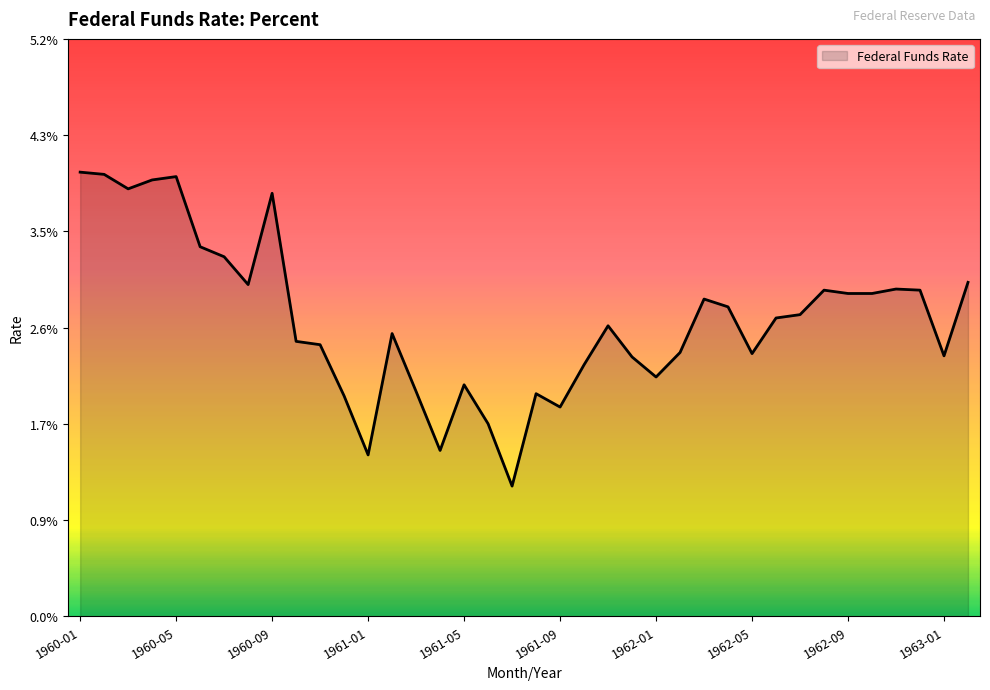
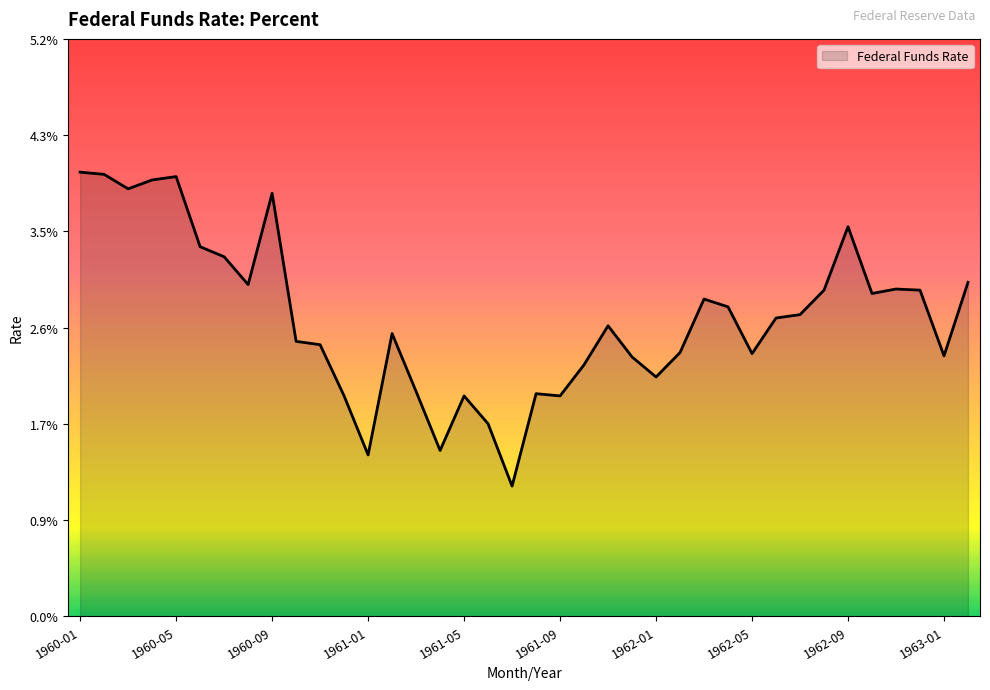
1961-05: 2.08% -> 1.98%
1961-09: 1.88% -> 1.98%
1962-09: 2.90% -> 3.50%
